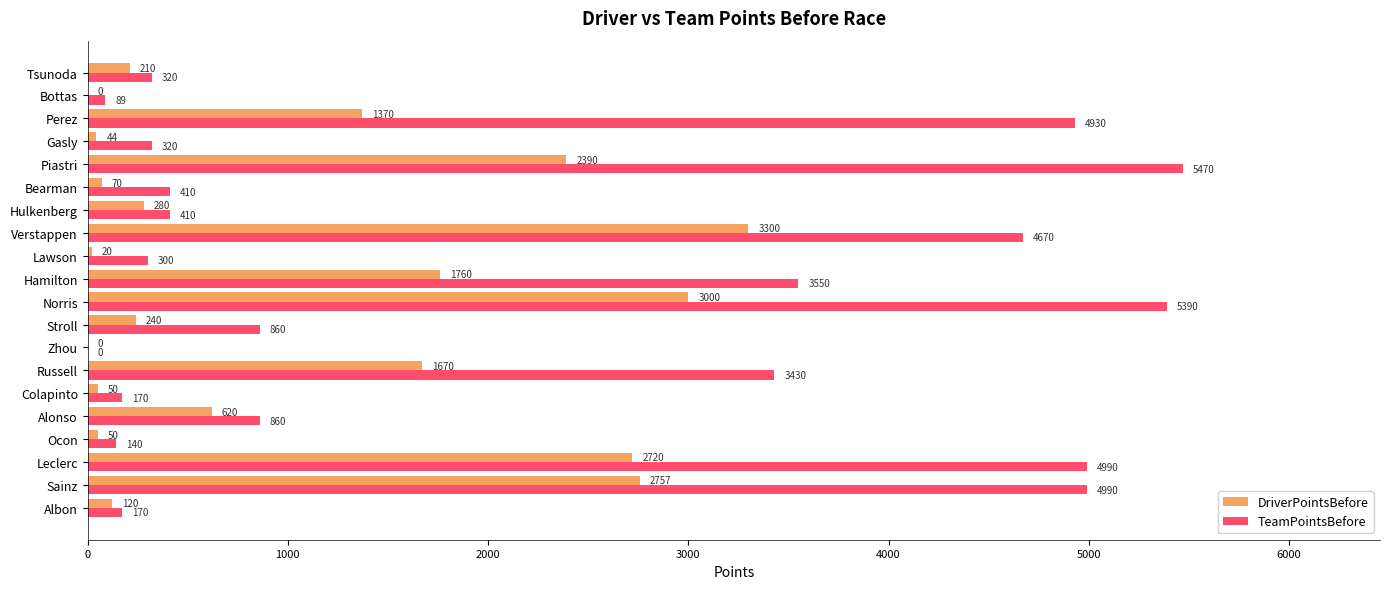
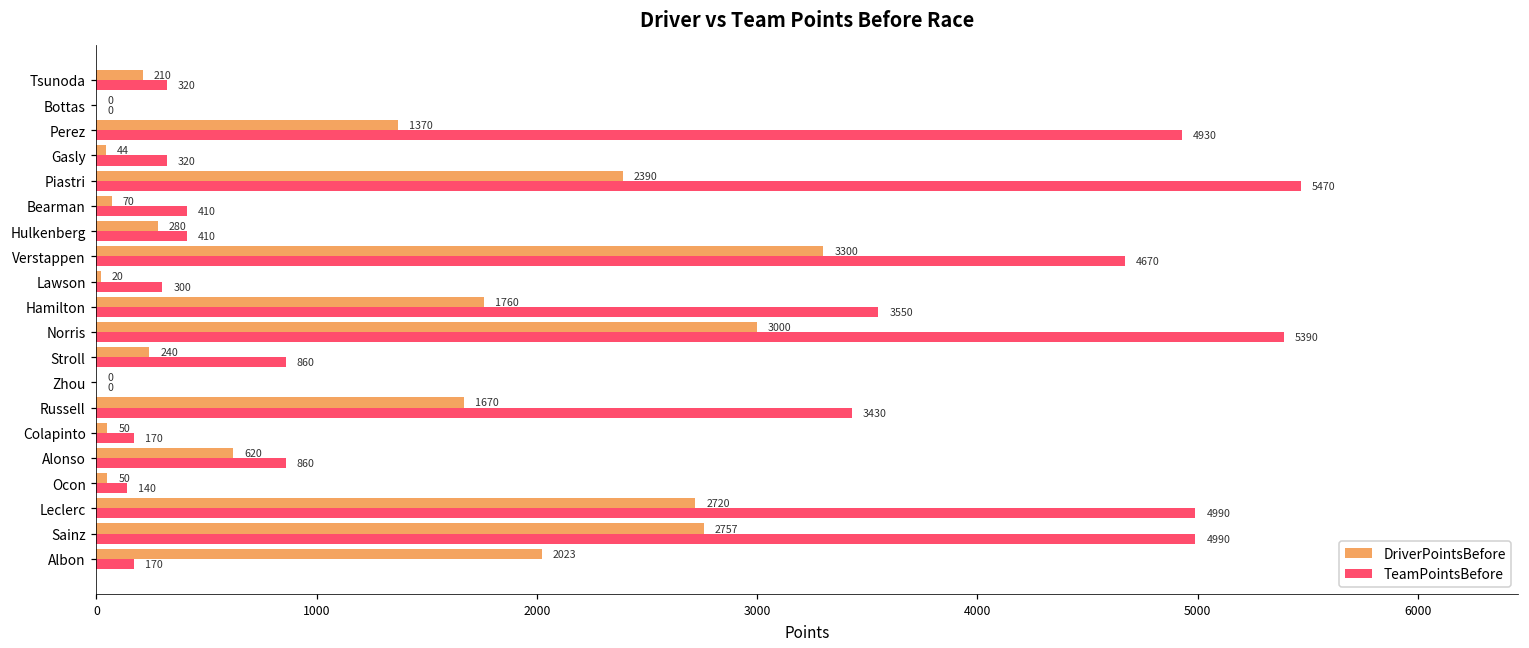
TeamPointsBefore, Bottas: 89 -> 0
DriverPointsBefore, Albon: 120 -> 2023
